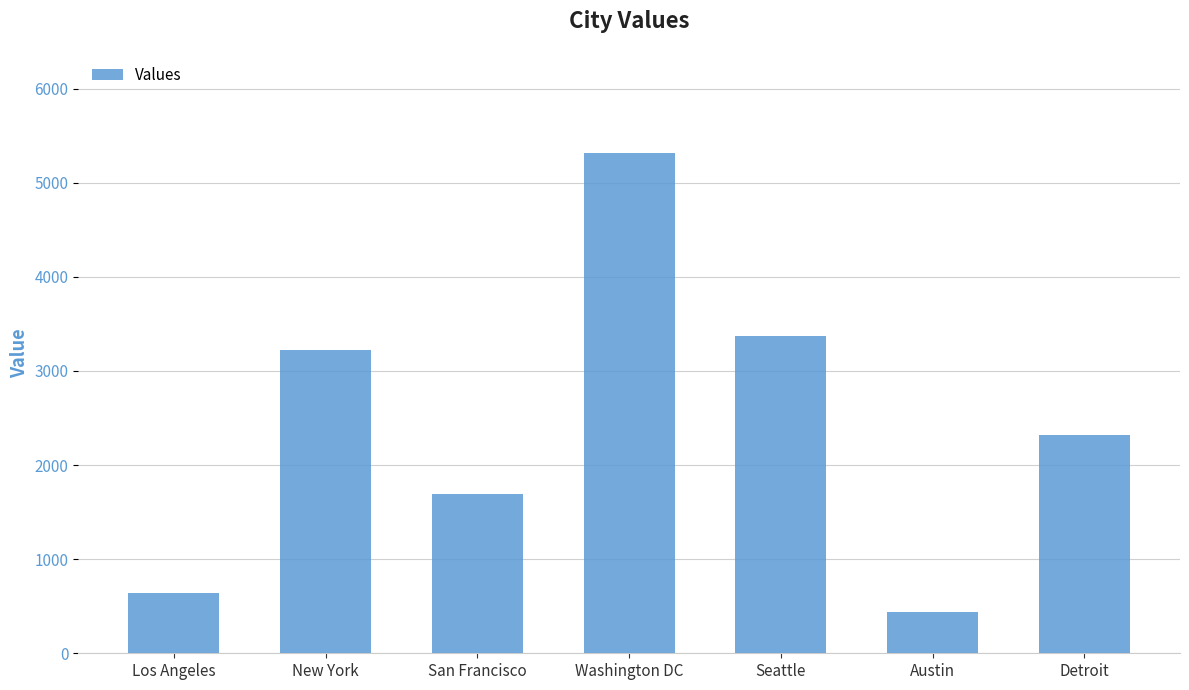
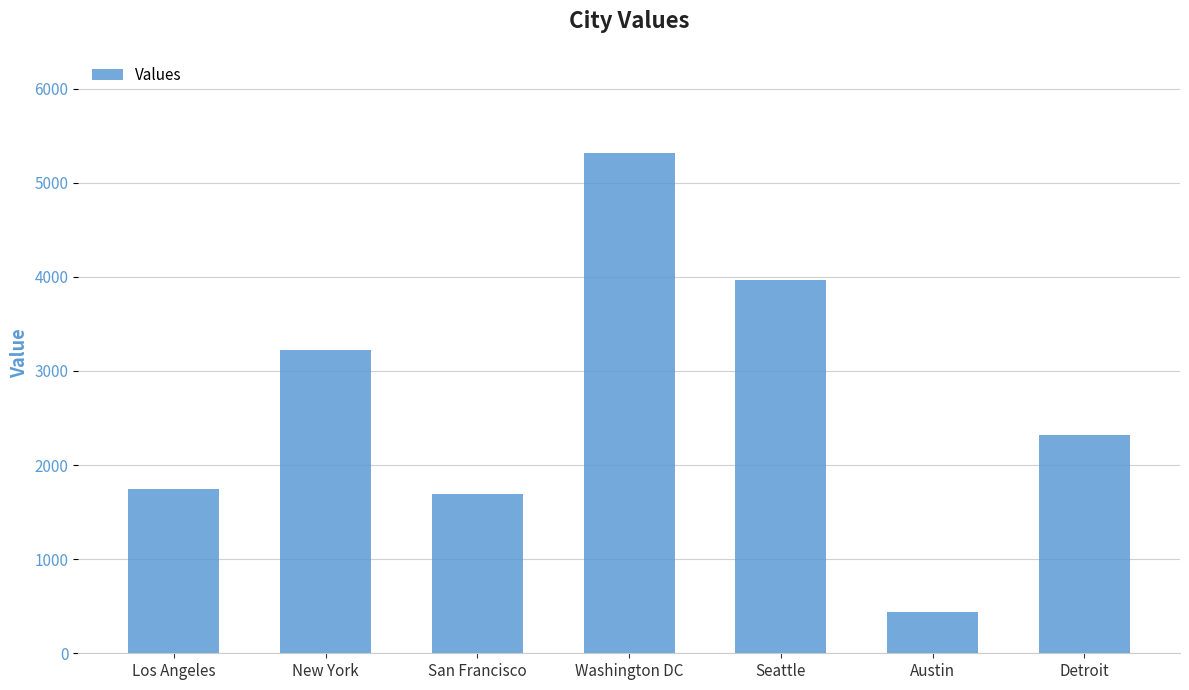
Los Angeles: 600 -> 1700
Seattle: 3400 -> 4000
